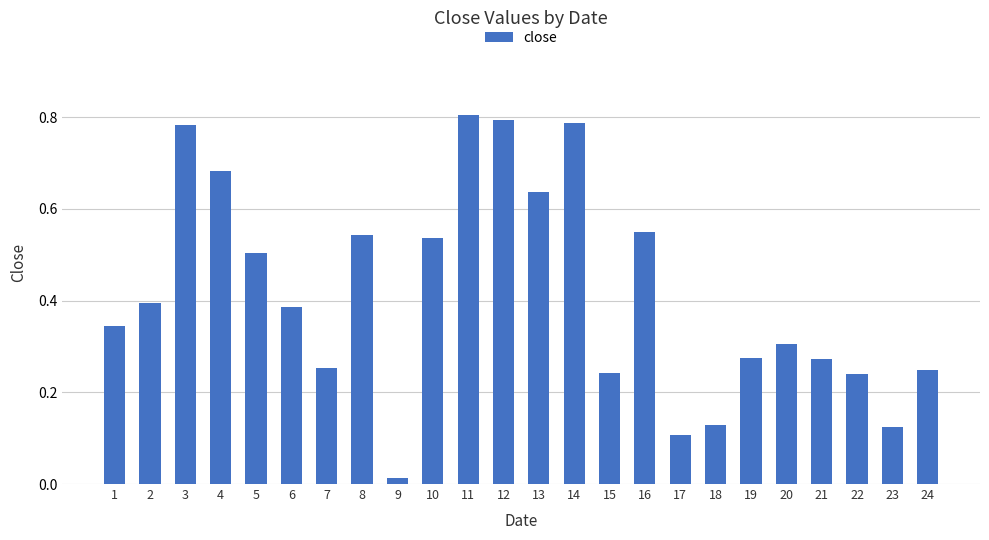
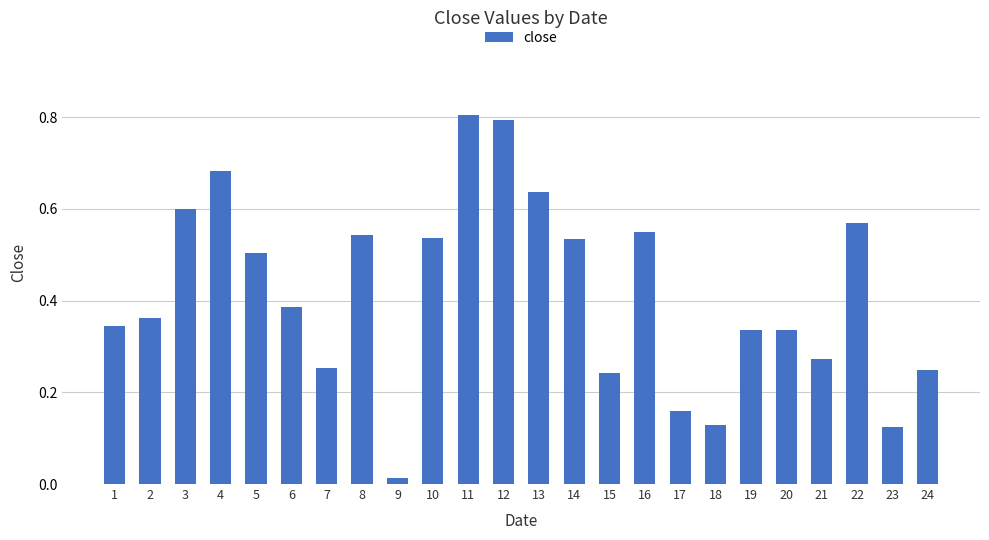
2: 0.40 -> 0.36
3: 0.78 -> 0.60
14: 0.79 -> 0.53
17: 0.11 -> 0.16
19: 0.27 -> 0.34
20: 0.31 -> 0.34
22: 0.24 -> 0.57
